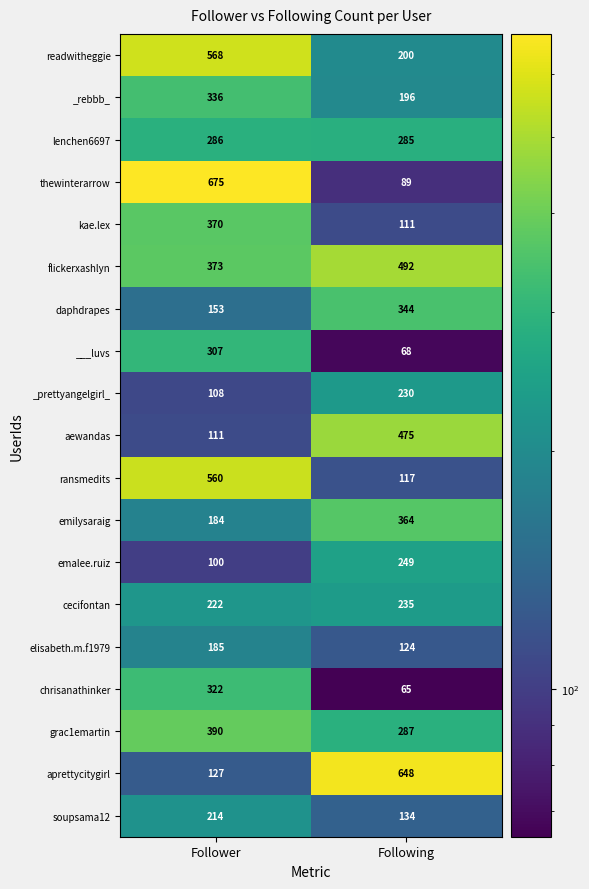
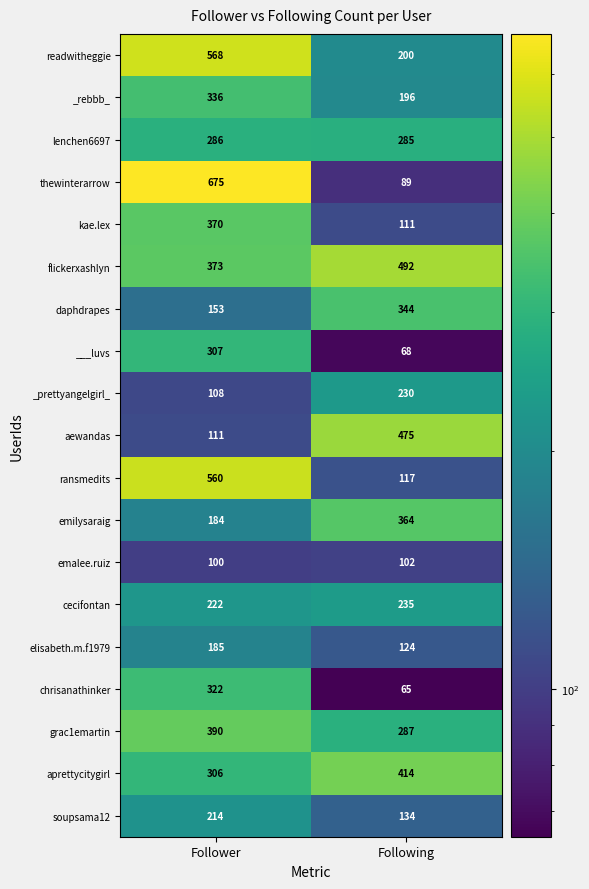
emalee.ruiz, Following: 249 -> 102
aprettycitygirl, Follower: 127 -> 306
aprettycitygirl, Following: 648 -> 414
